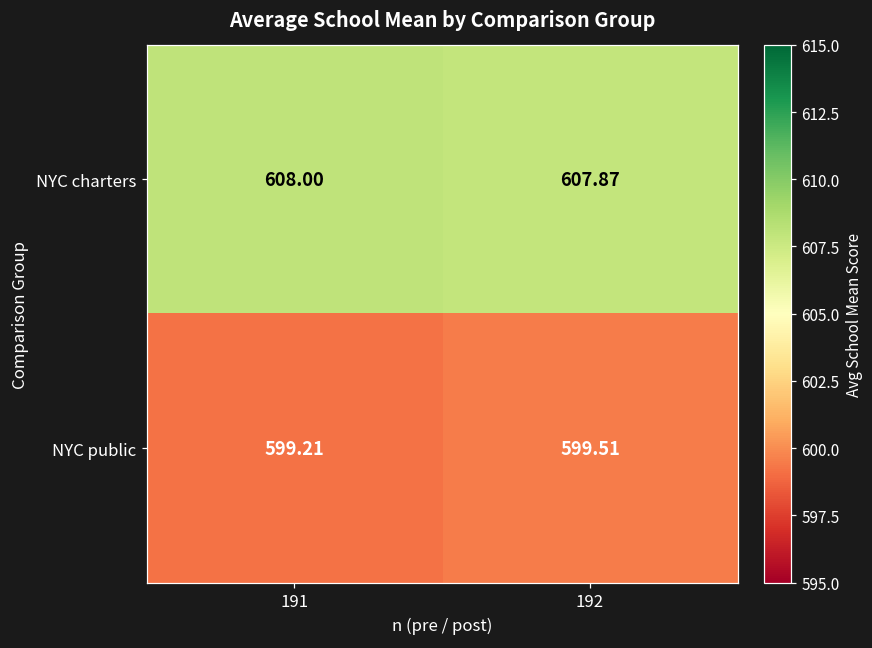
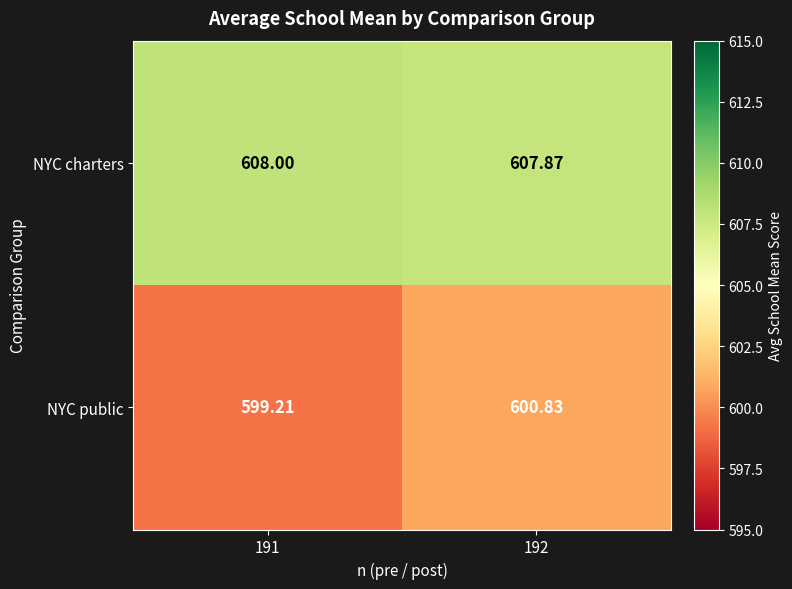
NYC public, 192: 599.51 -> 600.83
